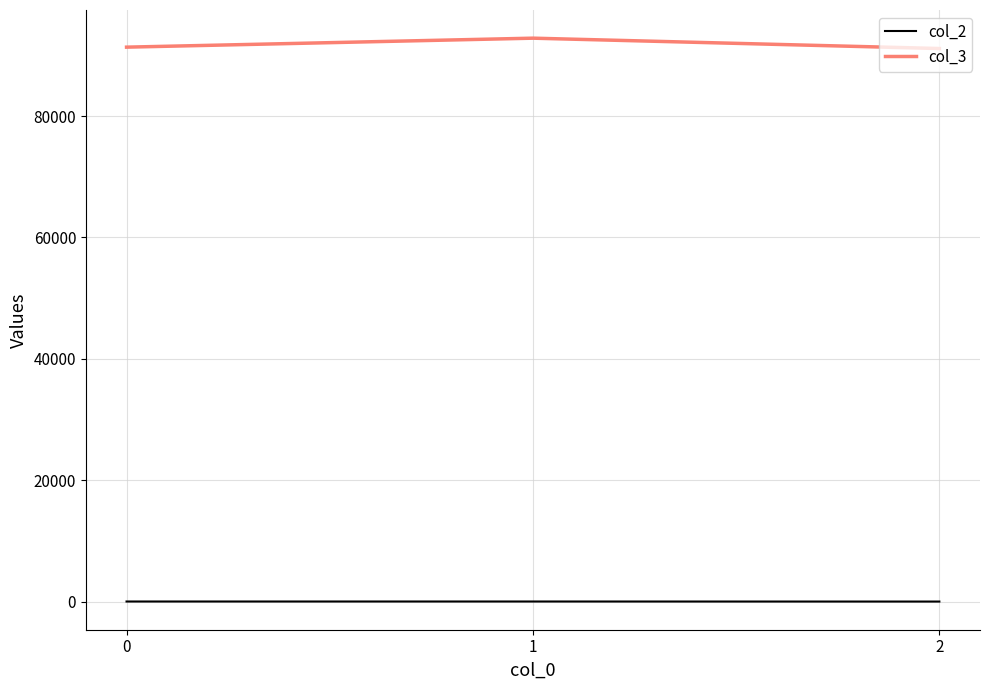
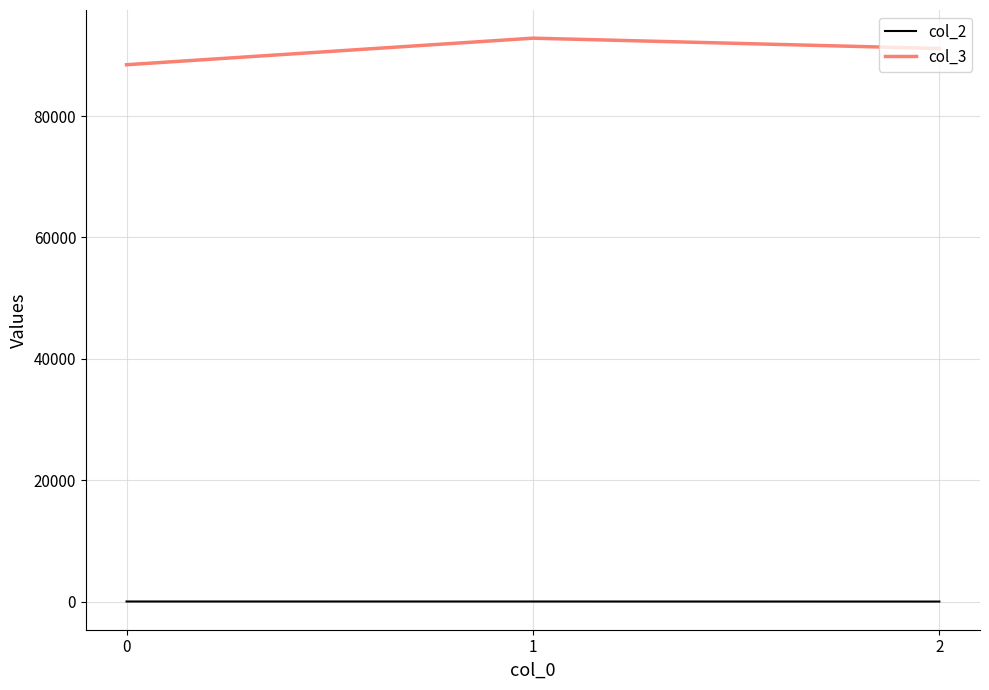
col_3, 0: 91000 -> 88000
